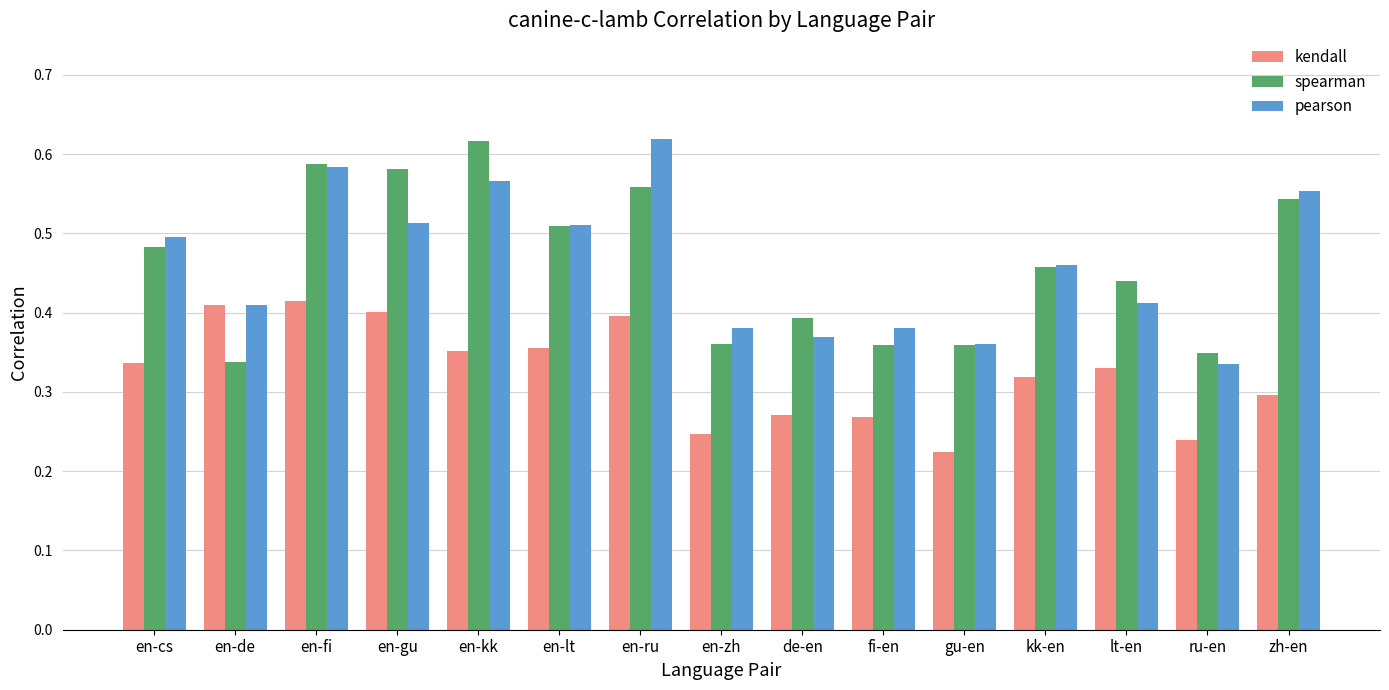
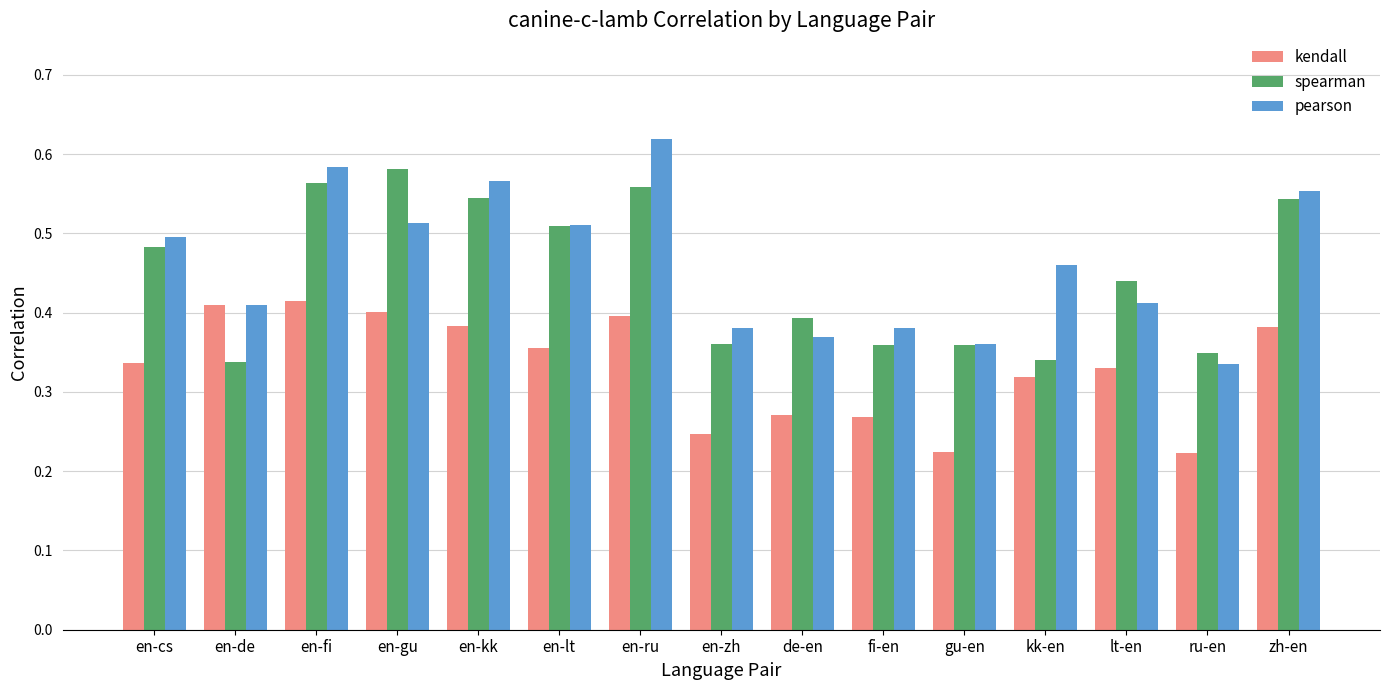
spearman, en-fi: 0.59 -> 0.56
kendall, en-kk: 0.35 -> 0.38
spearman, en-kk: 0.62 -> 0.54
spearman, kk-en: 0.46 -> 0.34
kendall, ru-en: 0.24 -> 0.22
kendall, zh-en: 0.30 -> 0.38
